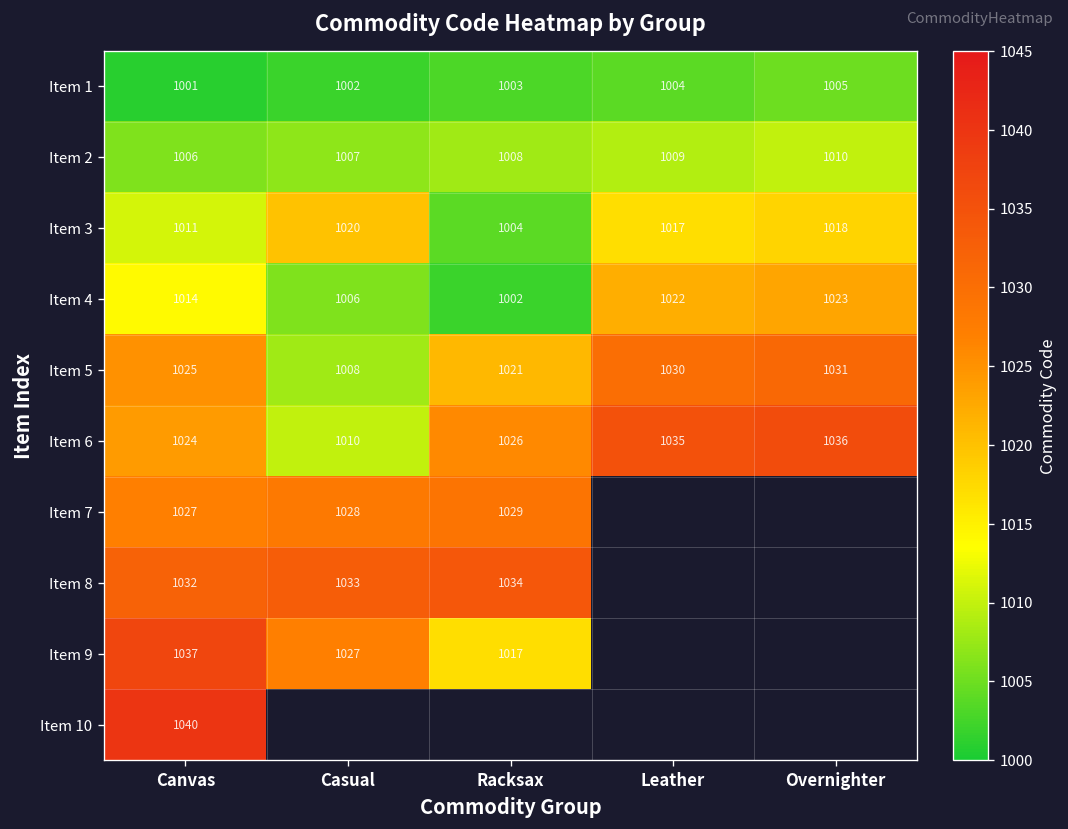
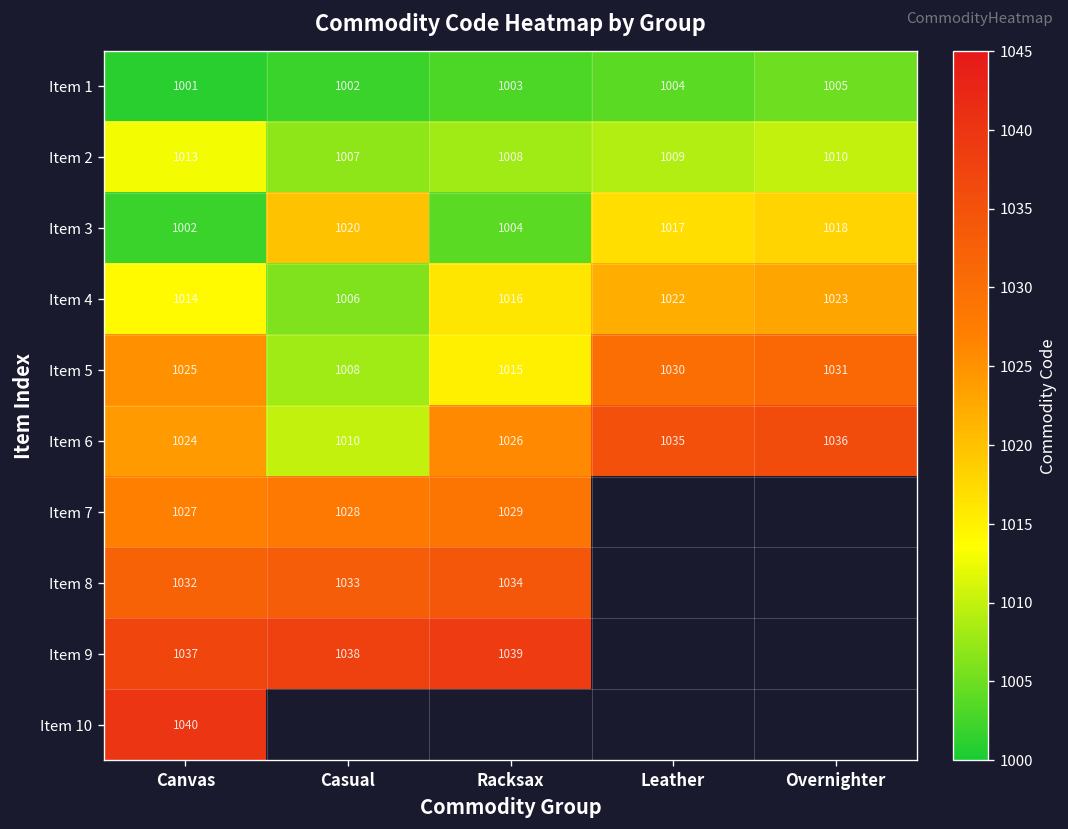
Item 2, Canvas: 1006 -> 1013
Item 3, Canvas: 1011 -> 1002
Item 4, Racksax: 1002 -> 1016
Item 5, Racksax: 1021 -> 1015
Item 9, Casual: 1027 -> 1038
Item 9, Racksax: 1017 -> 1039
